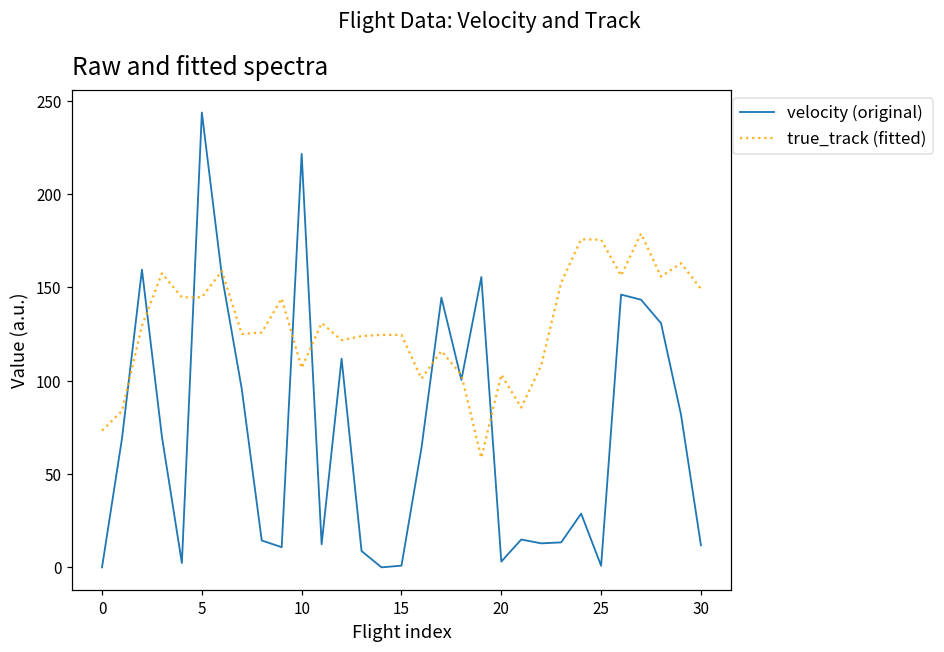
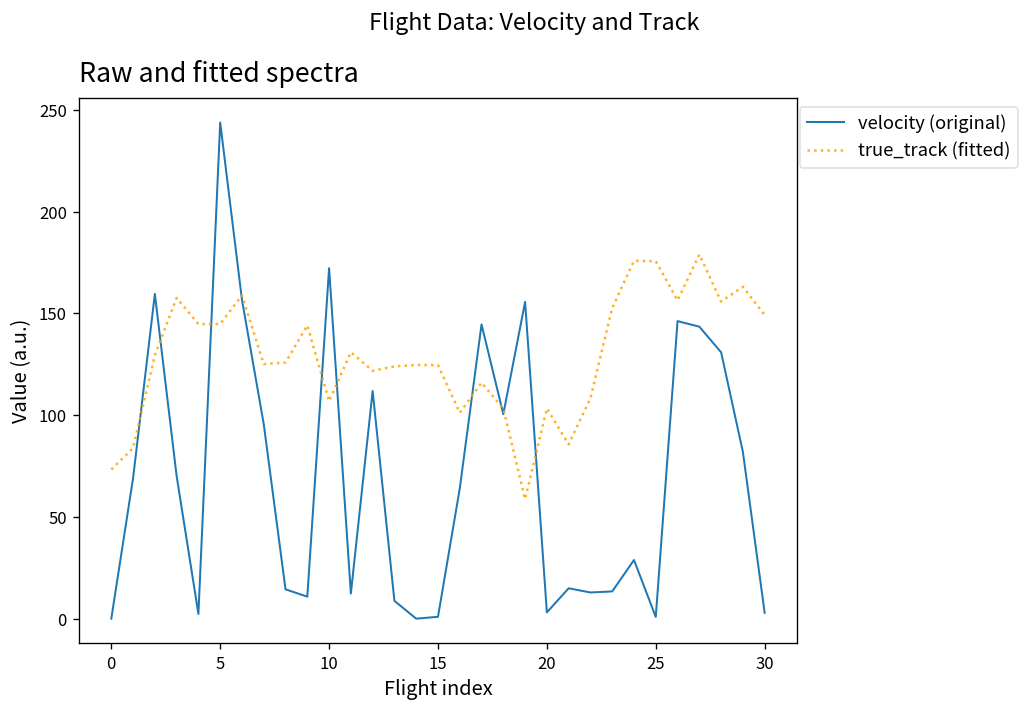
velocity (original), 10: 222 -> 172
velocity (original), 30: 12 -> 3
